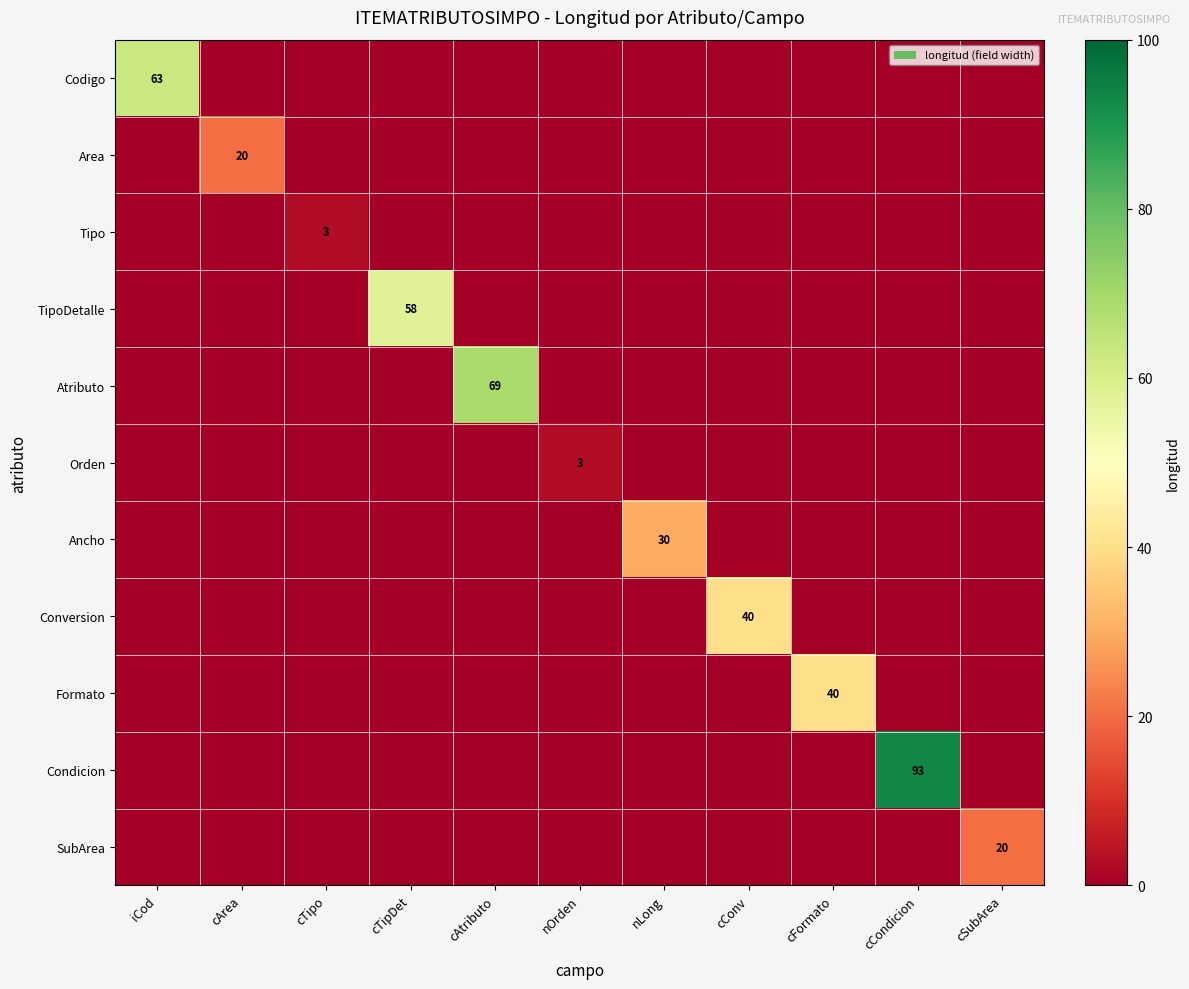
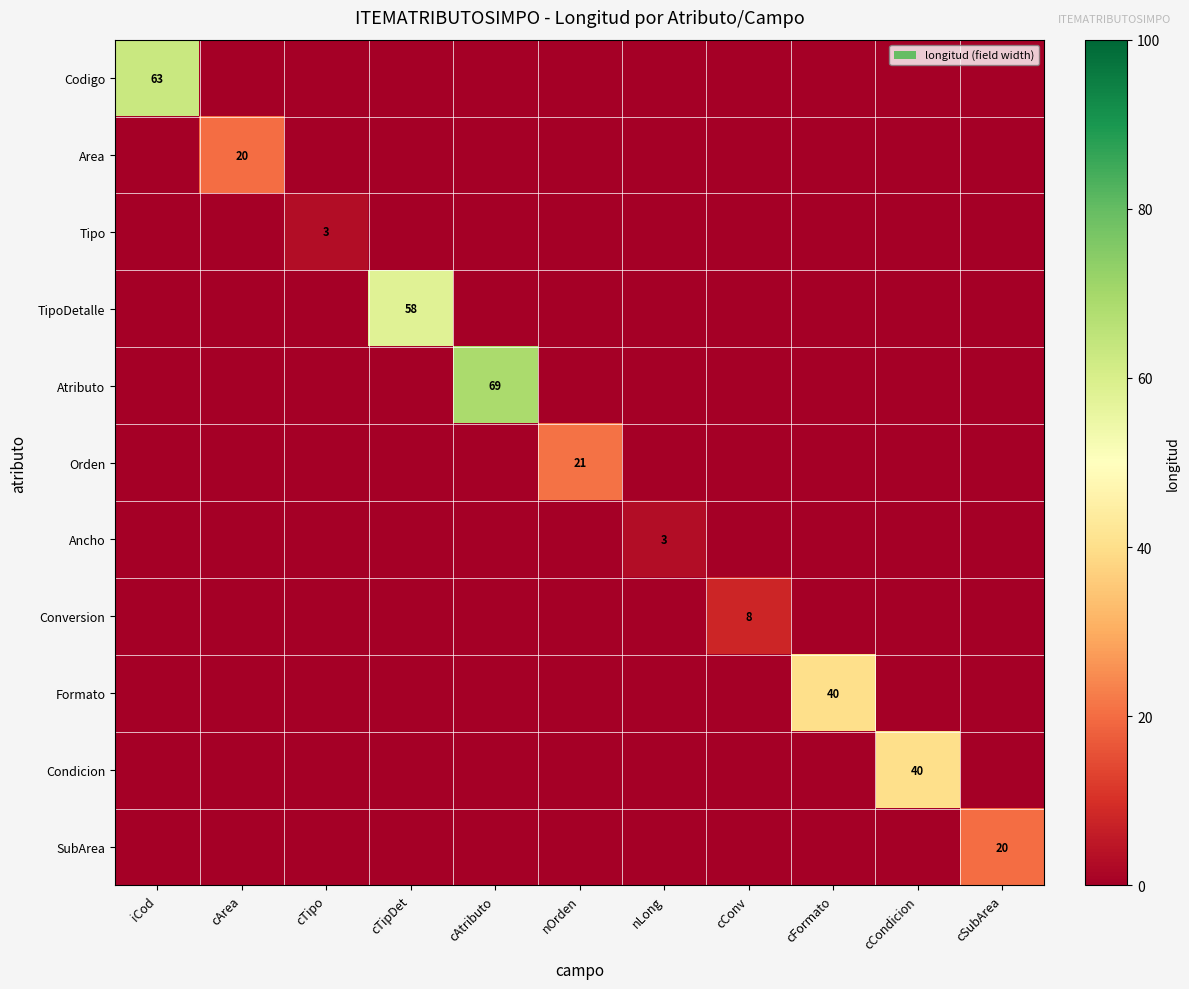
Orden, nOrden: 3 -> 21
Ancho, nLong: 30 -> 3
Conversion, cConv: 40 -> 8
Condicion, cCondicion: 93 -> 40
